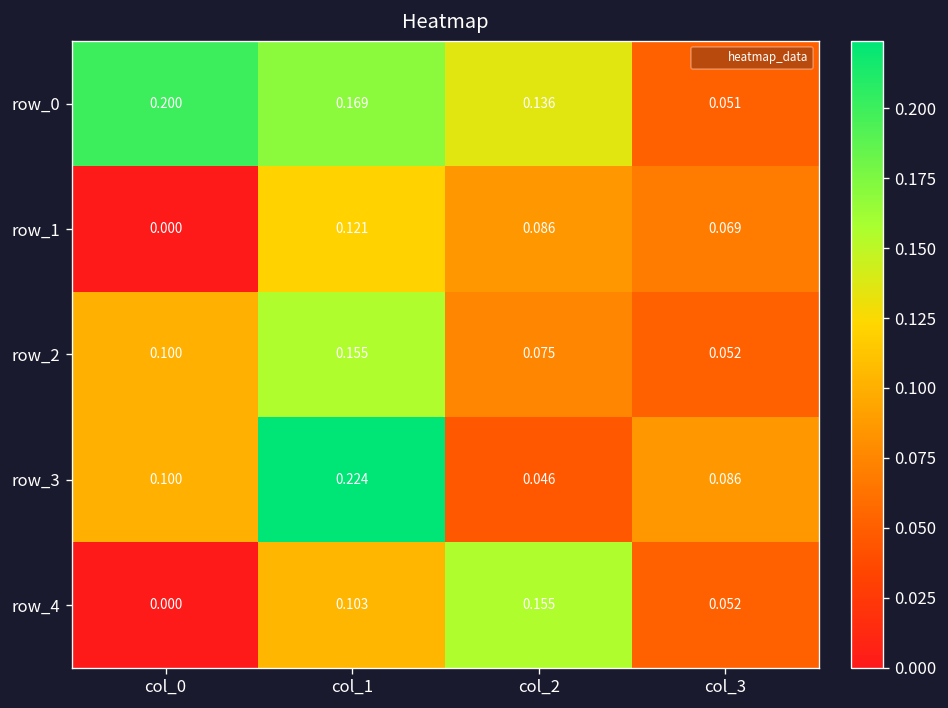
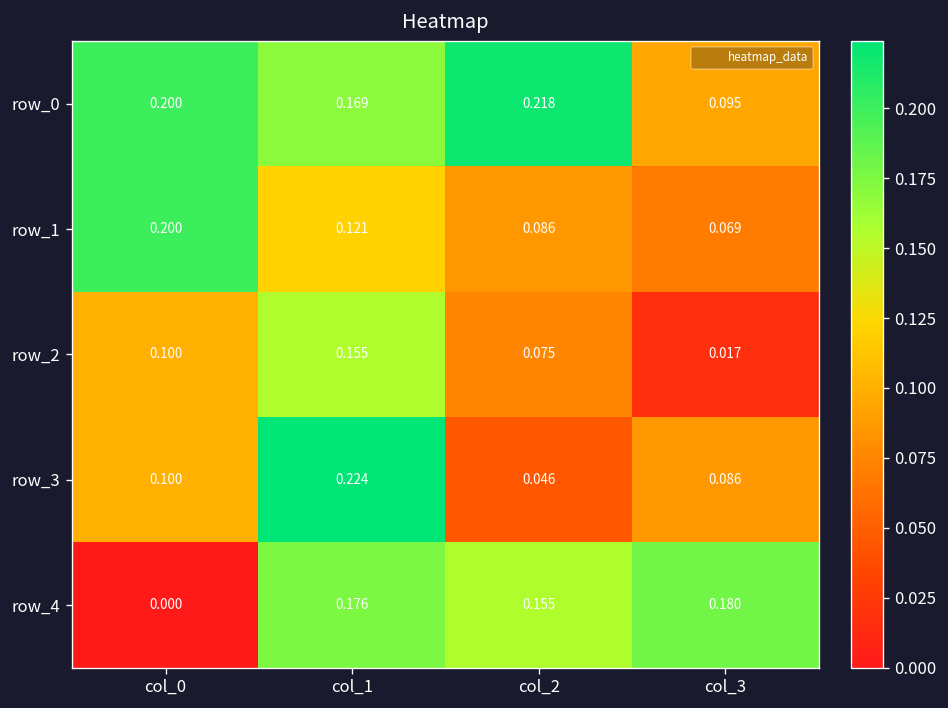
row_0, col_2: 0.136 -> 0.218
row_0, col_3: 0.051 -> 0.095
row_1, col_0: 0.000 -> 0.200
row_2, col_3: 0.052 -> 0.017
row_4, col_1: 0.103 -> 0.176
row_4, col_3: 0.052 -> 0.180
